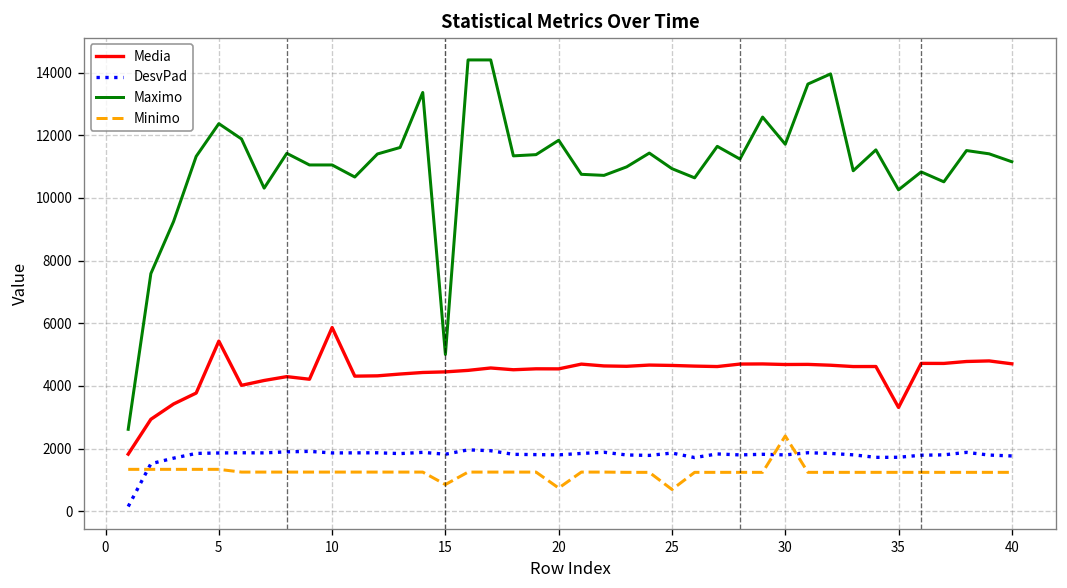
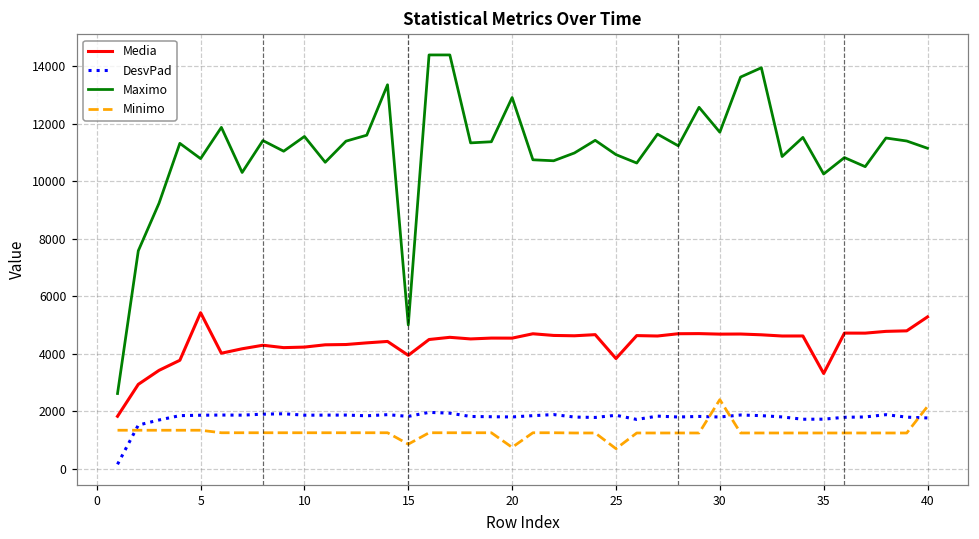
Maximo, 5: 12400 -> 10800
Media, 10: 5900 -> 4200
Maximo, 10: 11100 -> 11600
Media, 15: 4400 -> 3900
Maximo, 20: 11800 -> 12900
Media, 25: 4700 -> 3800
Media, 40: 4700 -> 5300
Minimo, 40: 1200 -> 2200
